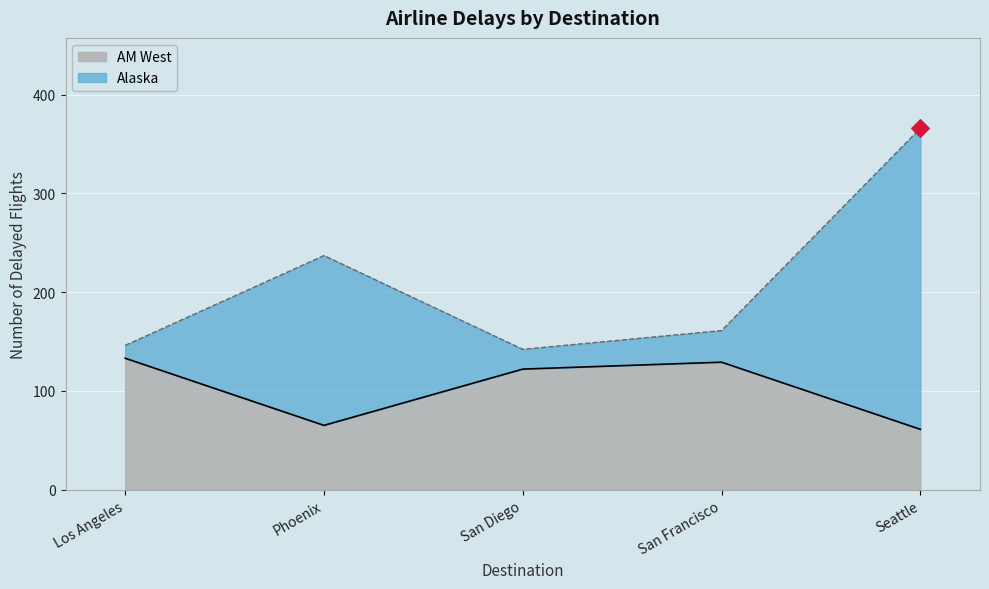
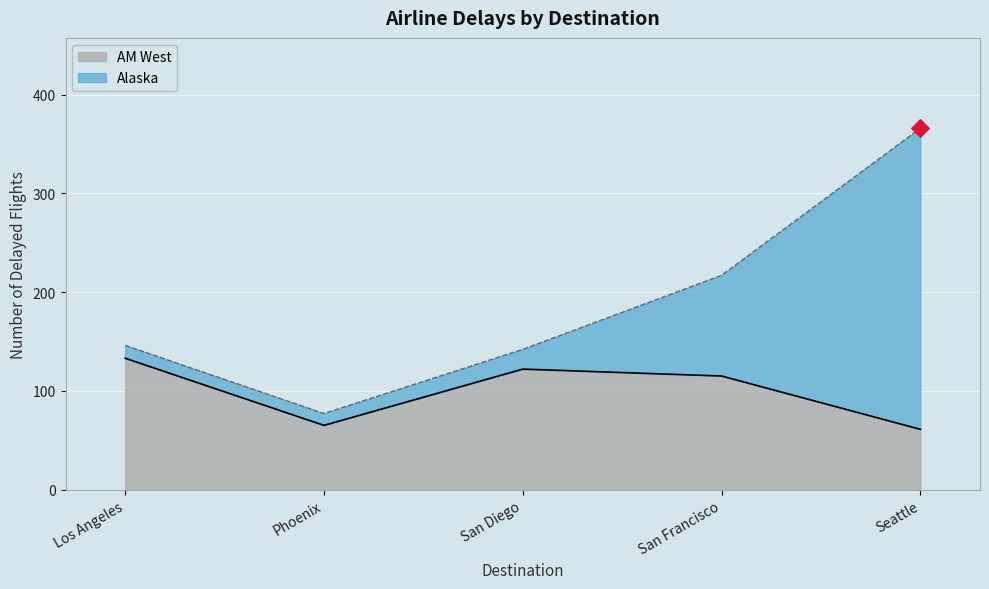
Alaska, Phoenix: 170 -> 10
AM West, San Francisco: 130 -> 120
Alaska, San Francisco: 30 -> 100
